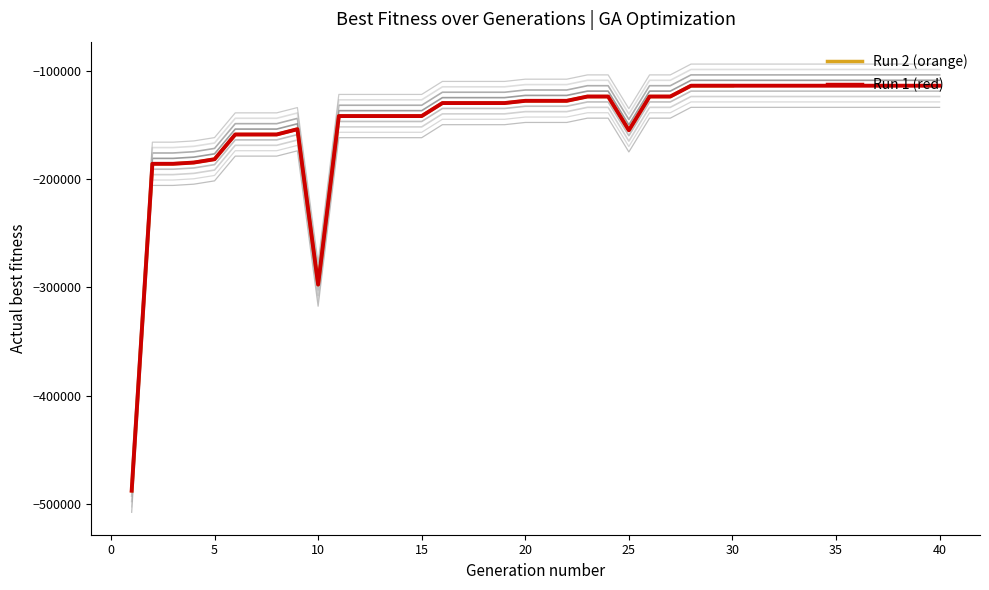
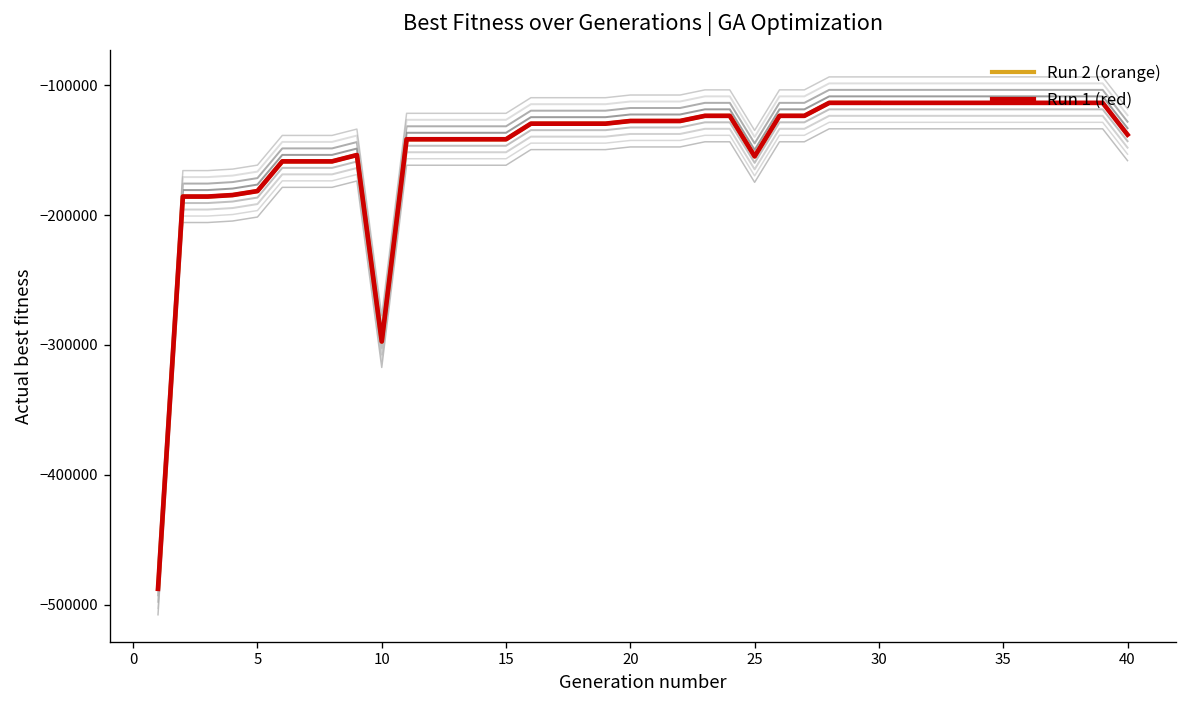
Run 1 (red), 40: -113000 -> -138000
